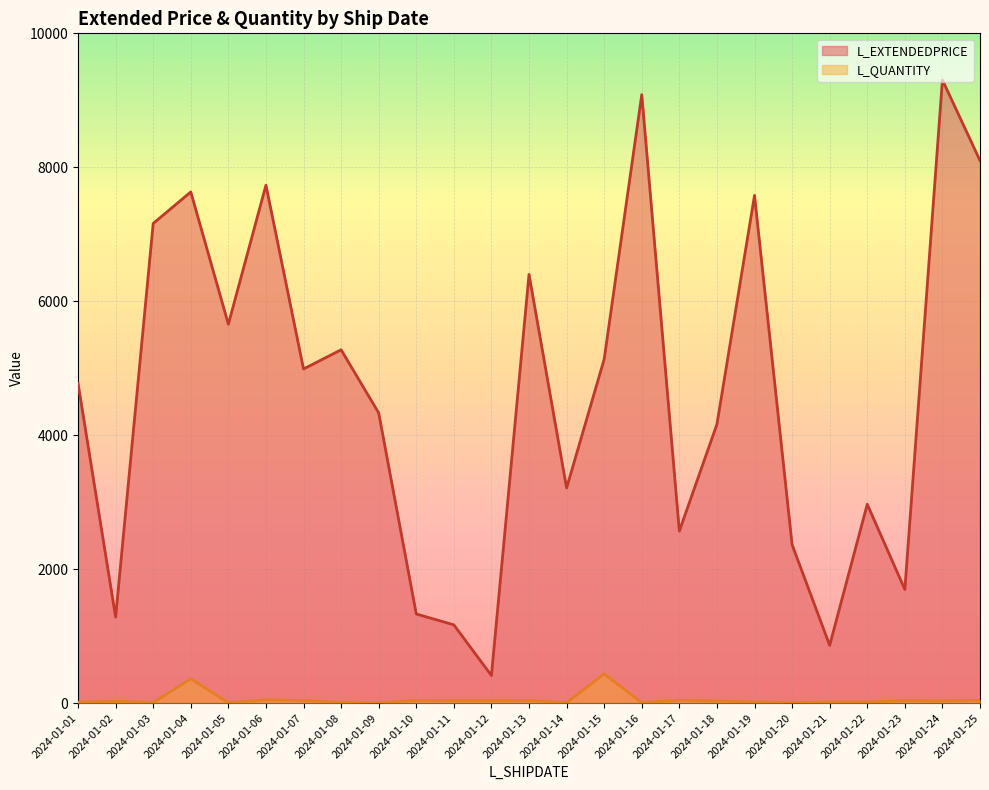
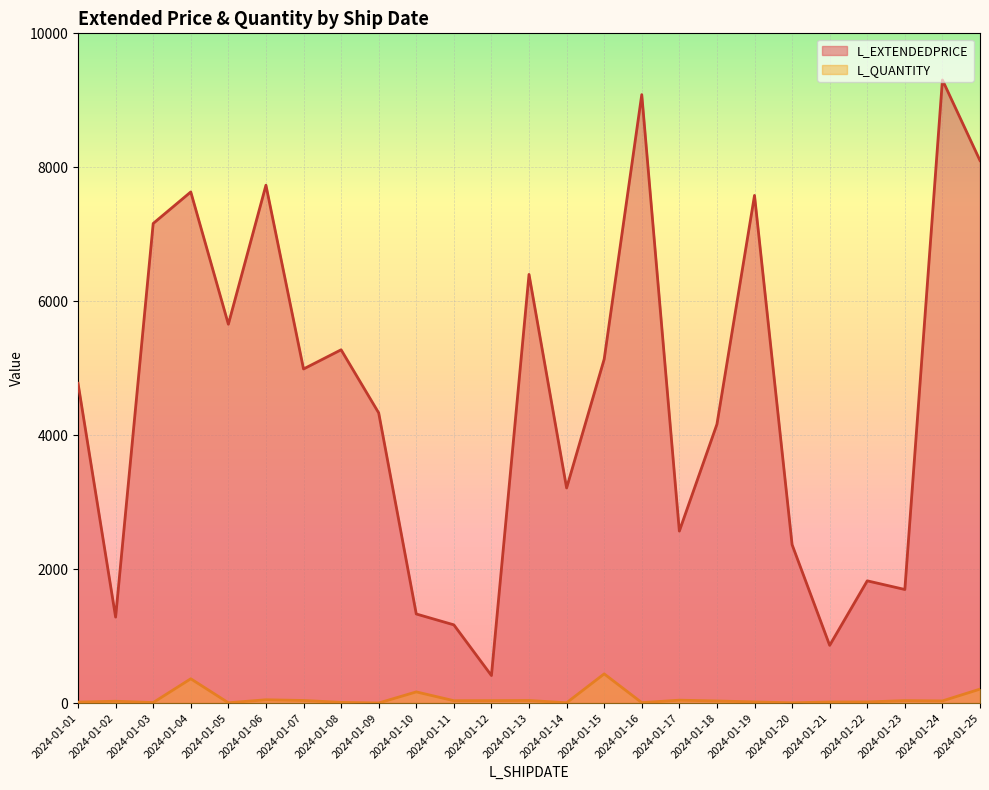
L_QUANTITY, 2024-01-10: 0 -> 200
L_EXTENDEDPRICE, 2024-01-22: 3000 -> 1800
L_QUANTITY, 2024-01-25: 0 -> 200
